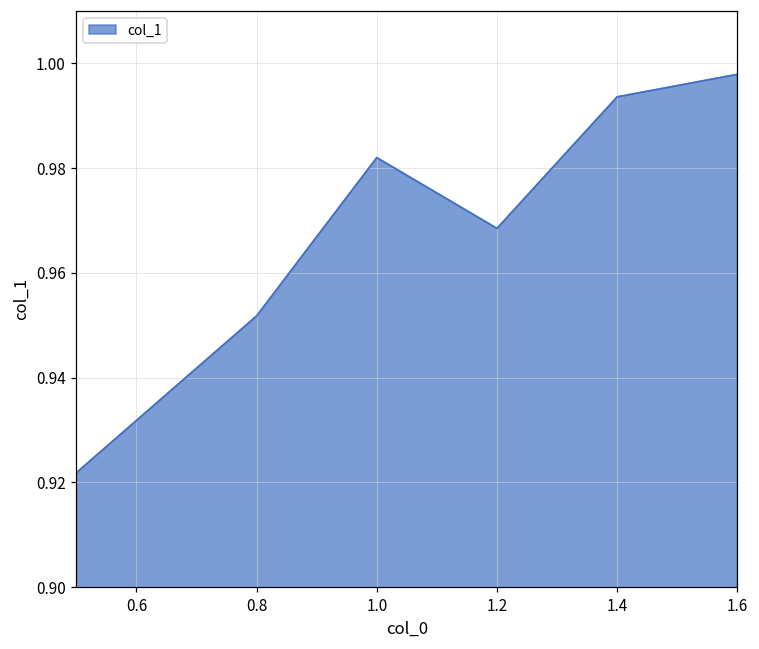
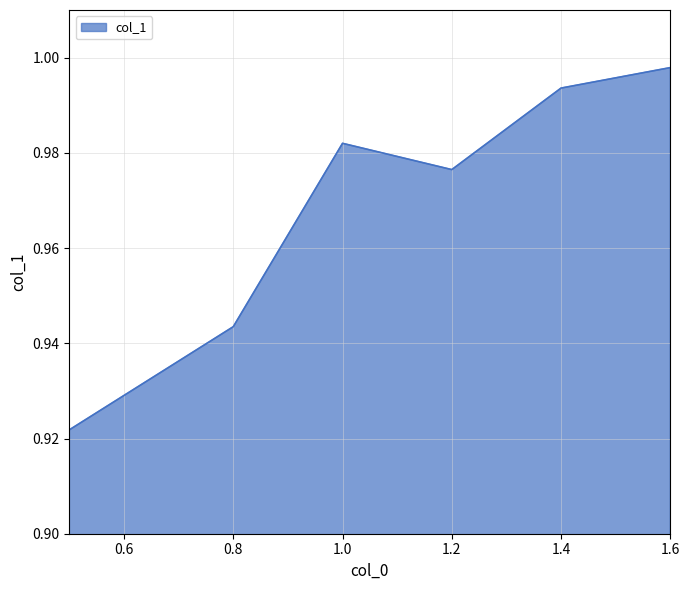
0.8: 0.952 -> 0.943
1.2: 0.968 -> 0.976
